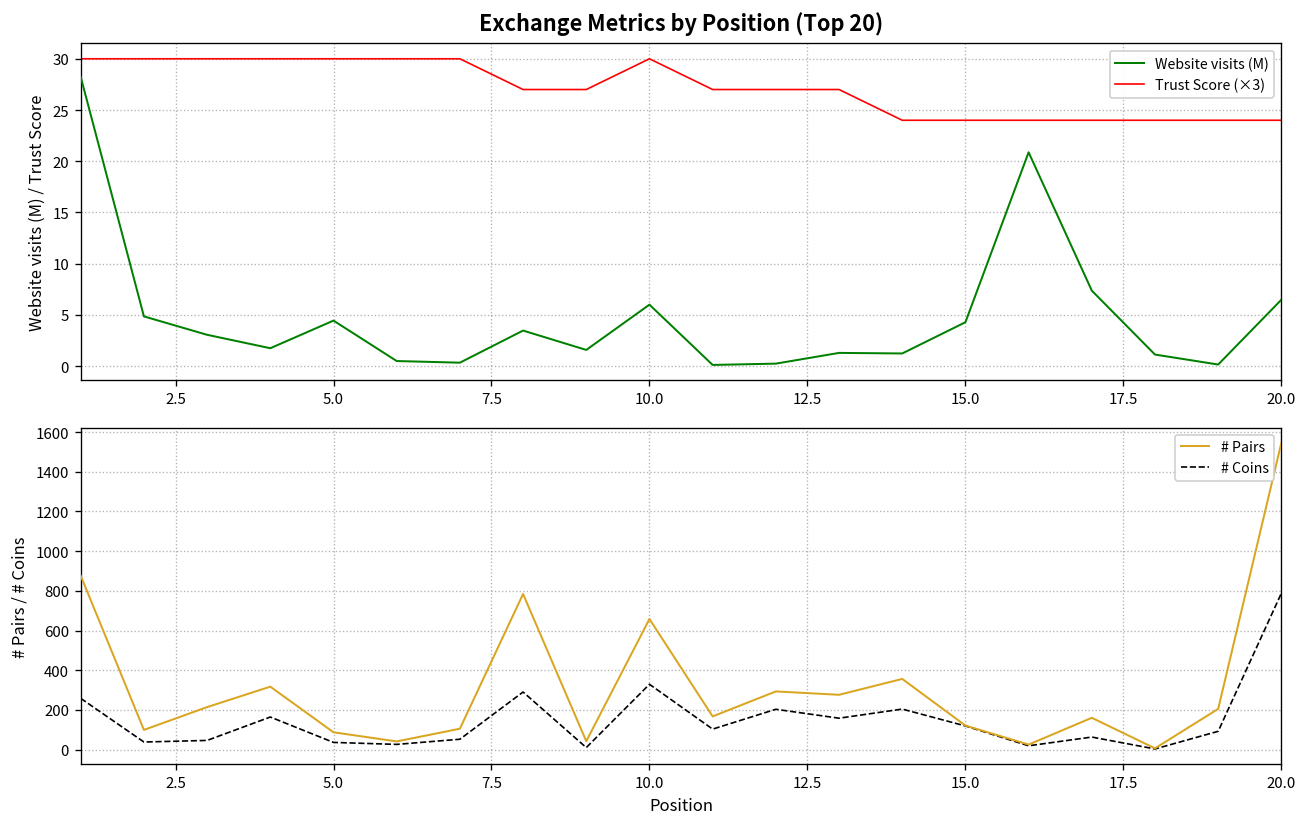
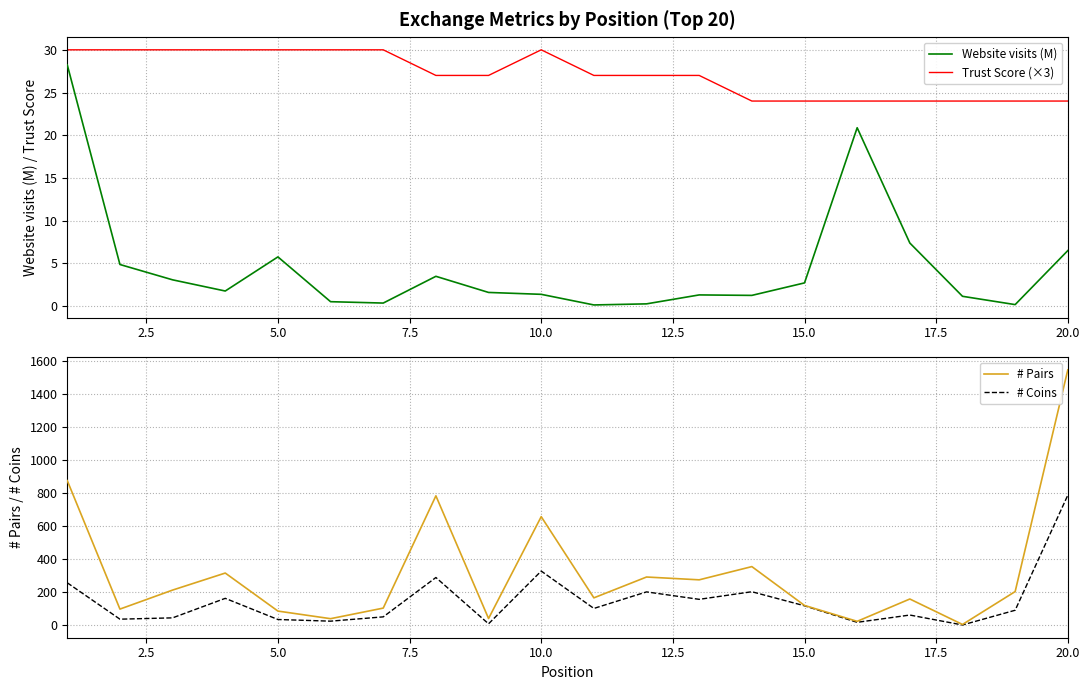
Exchange Metrics by Position (Top 20), Website visits (M), 5.0: 4 -> 6
Exchange Metrics by Position (Top 20), Website visits (M), 10.0: 6 -> 1
Exchange Metrics by Position (Top 20), Website visits (M), 15.0: 4 -> 3
